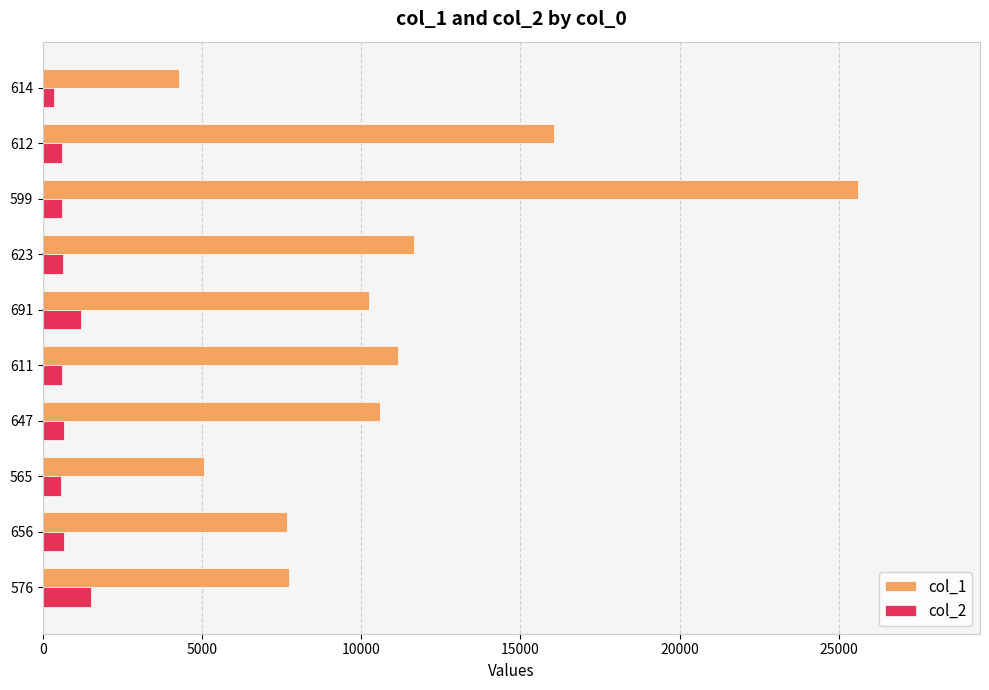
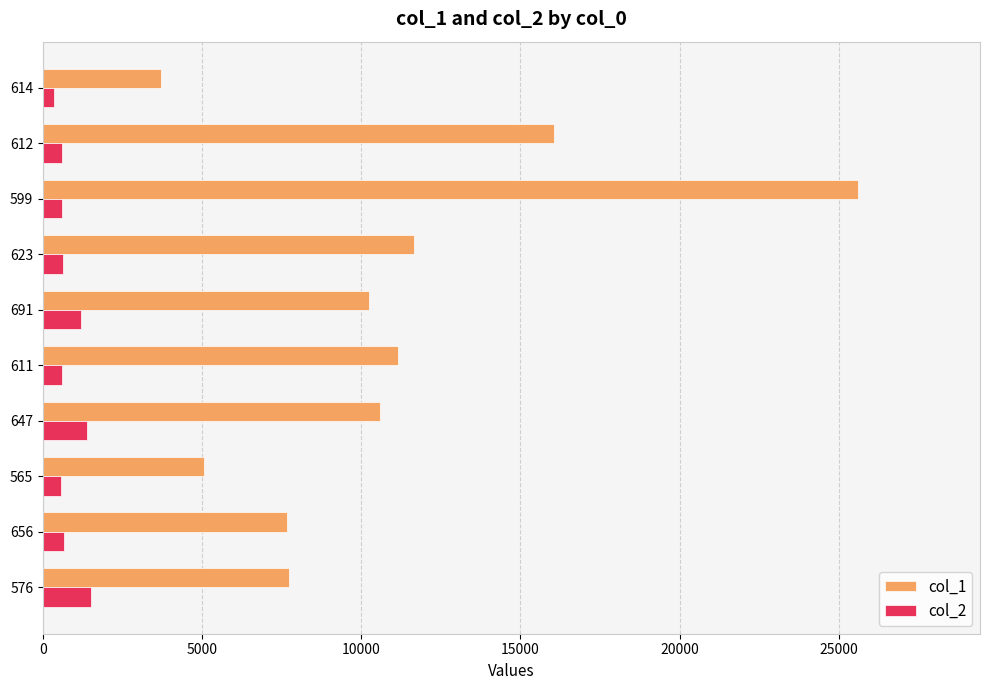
col_1, 614: 4300 -> 3700
col_2, 647: 600 -> 1400
